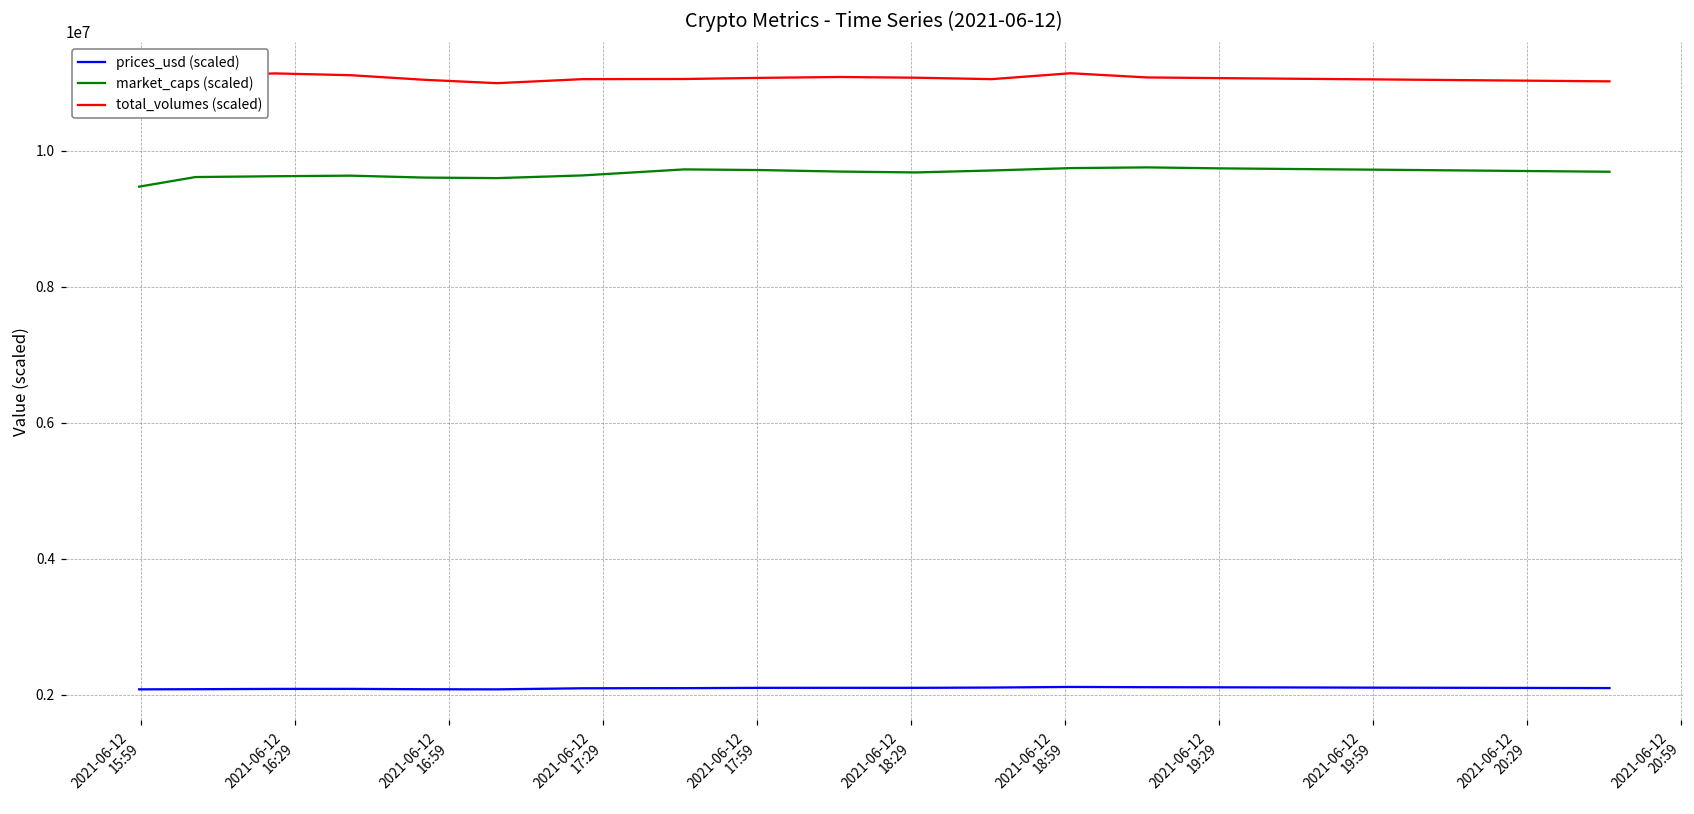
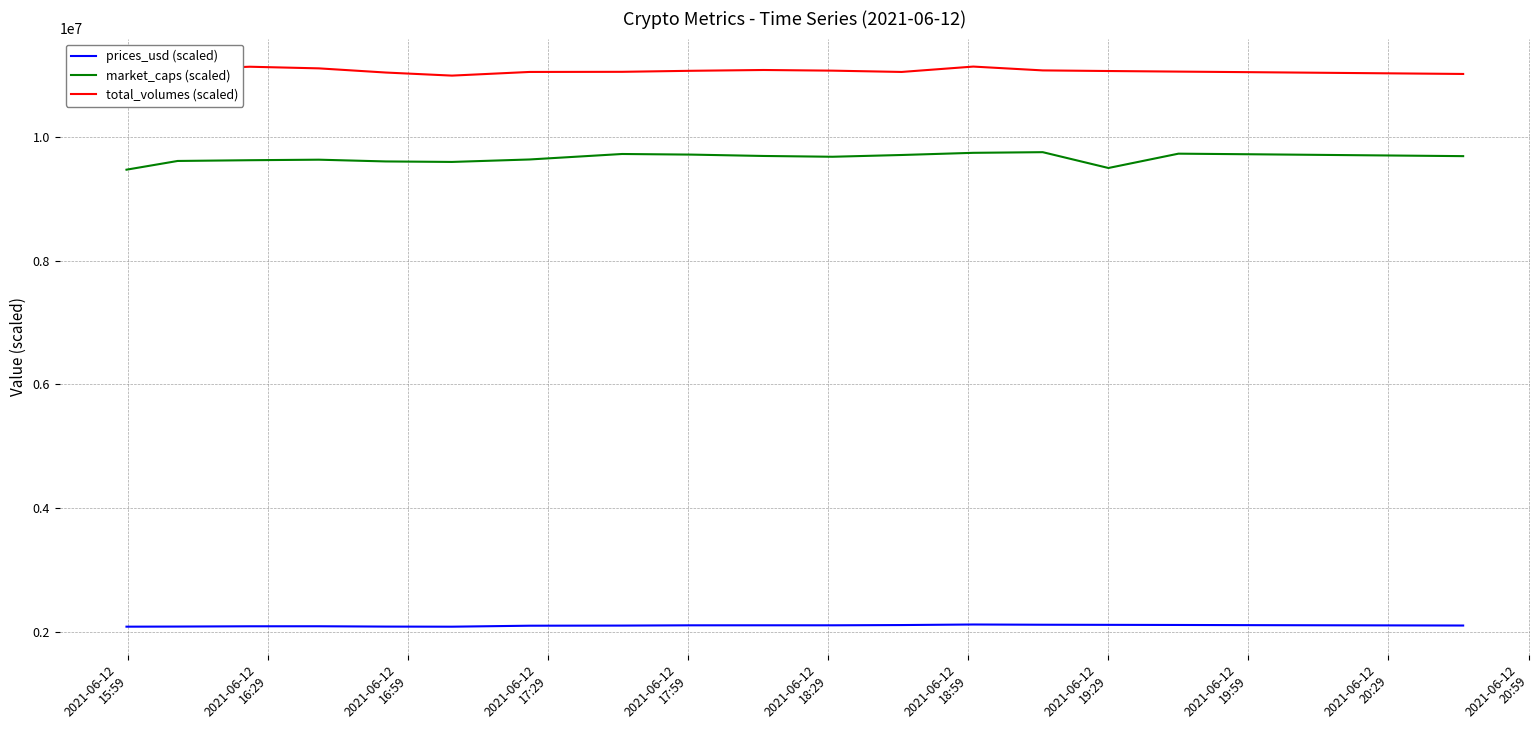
market_caps (scaled), 2021-06-12 19:29: 9700000 -> 9500000
